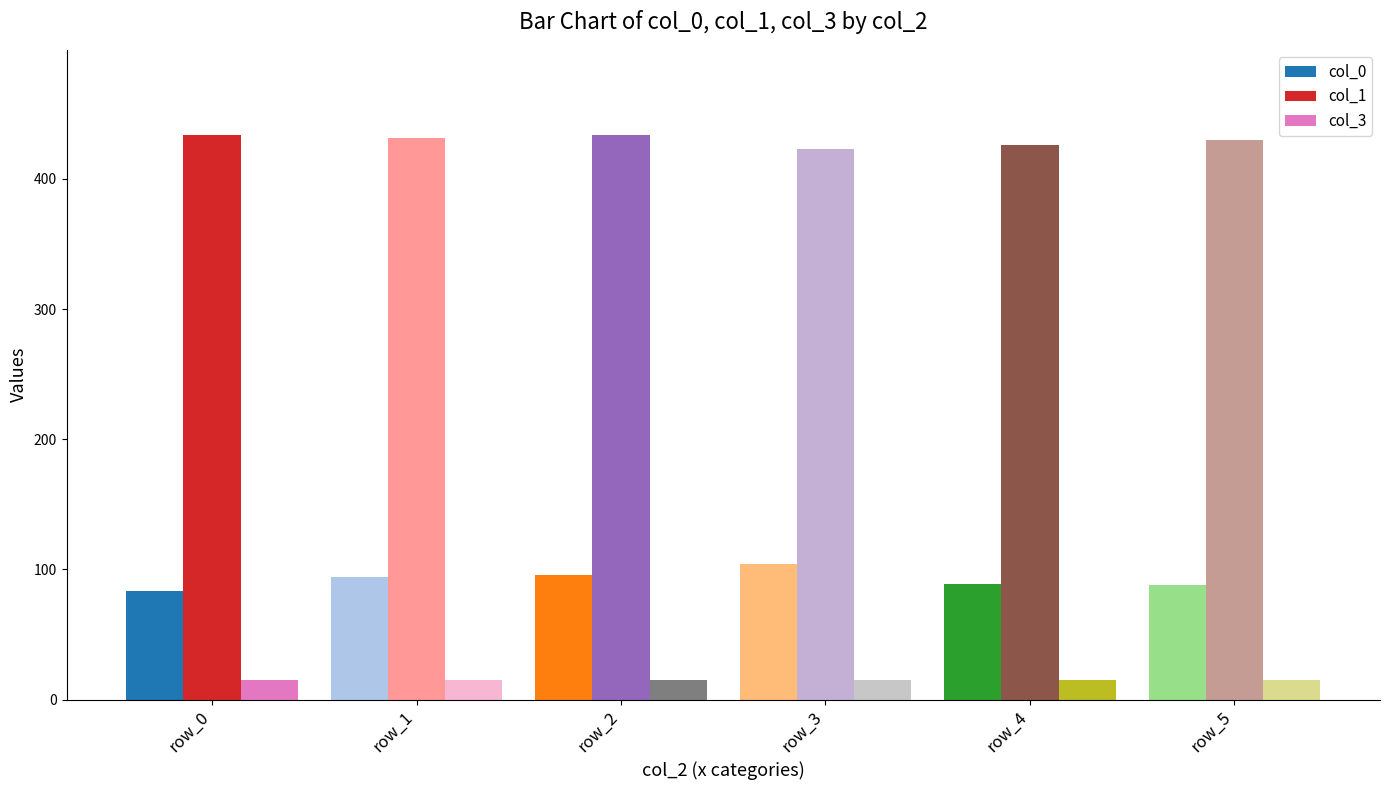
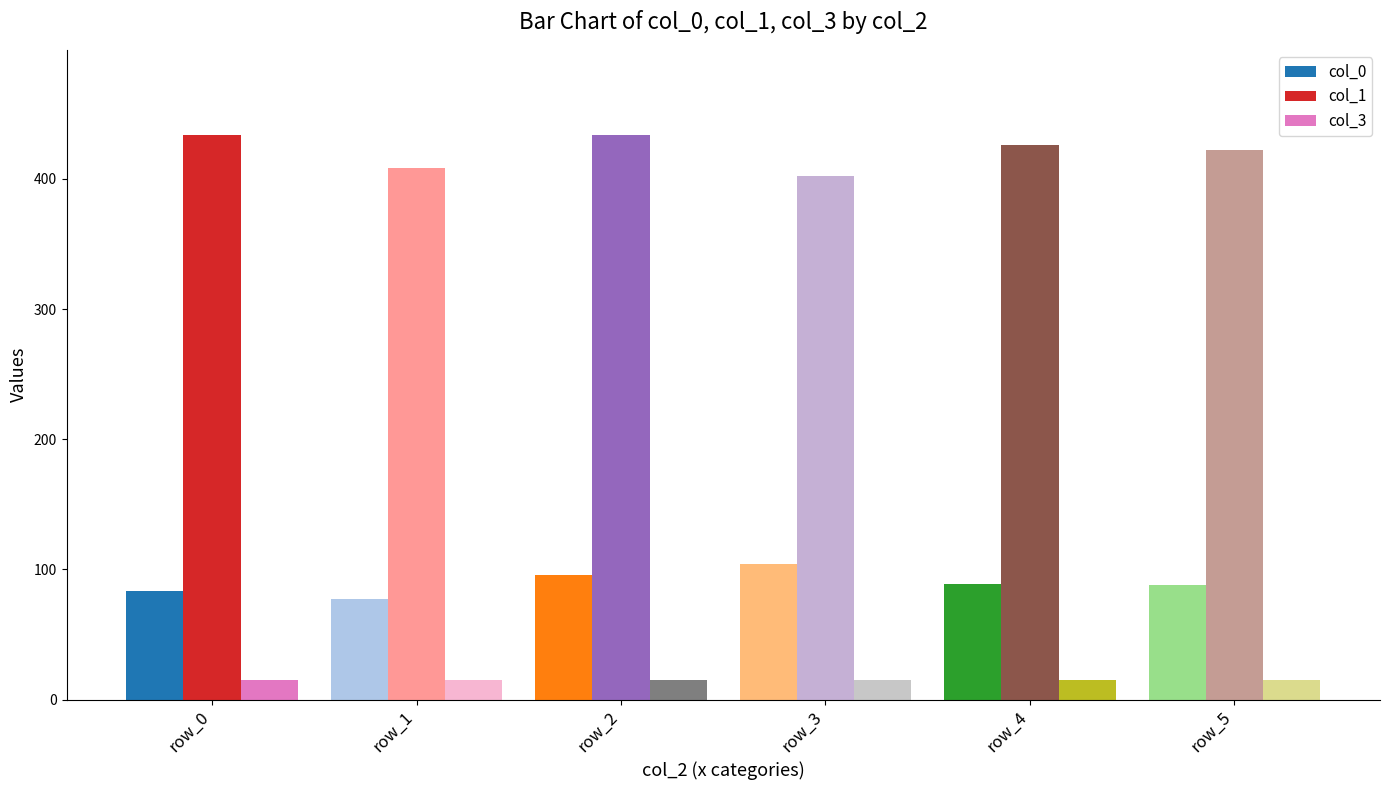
col_0, row_1: 94 -> 77
col_1, row_1: 431 -> 408
col_1, row_3: 423 -> 402
col_1, row_5: 430 -> 422
